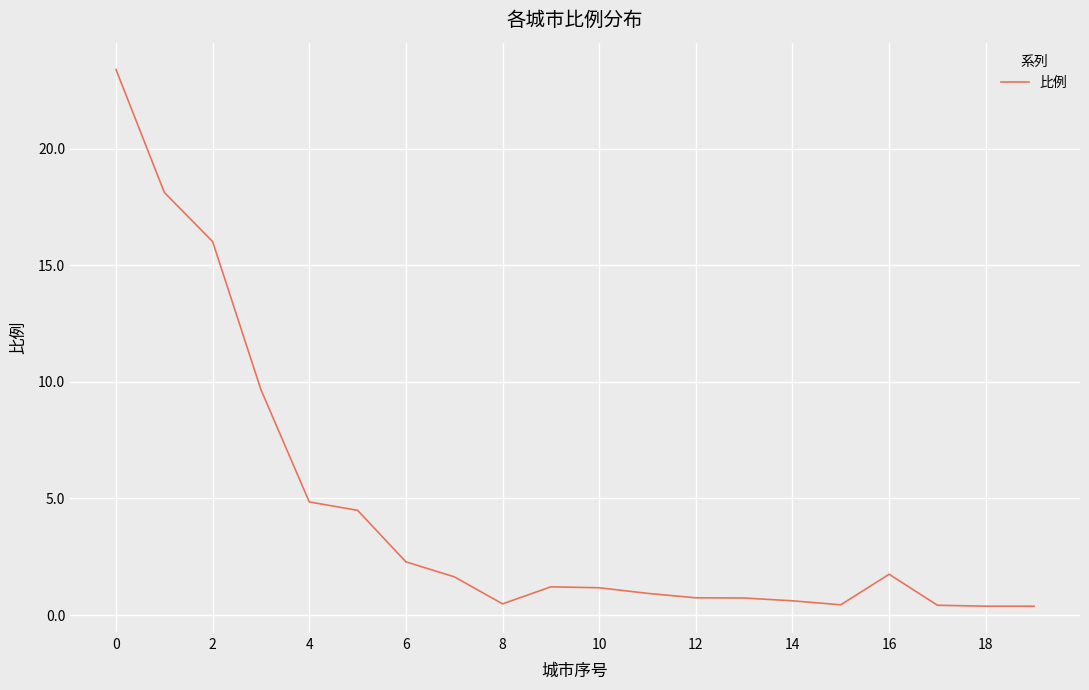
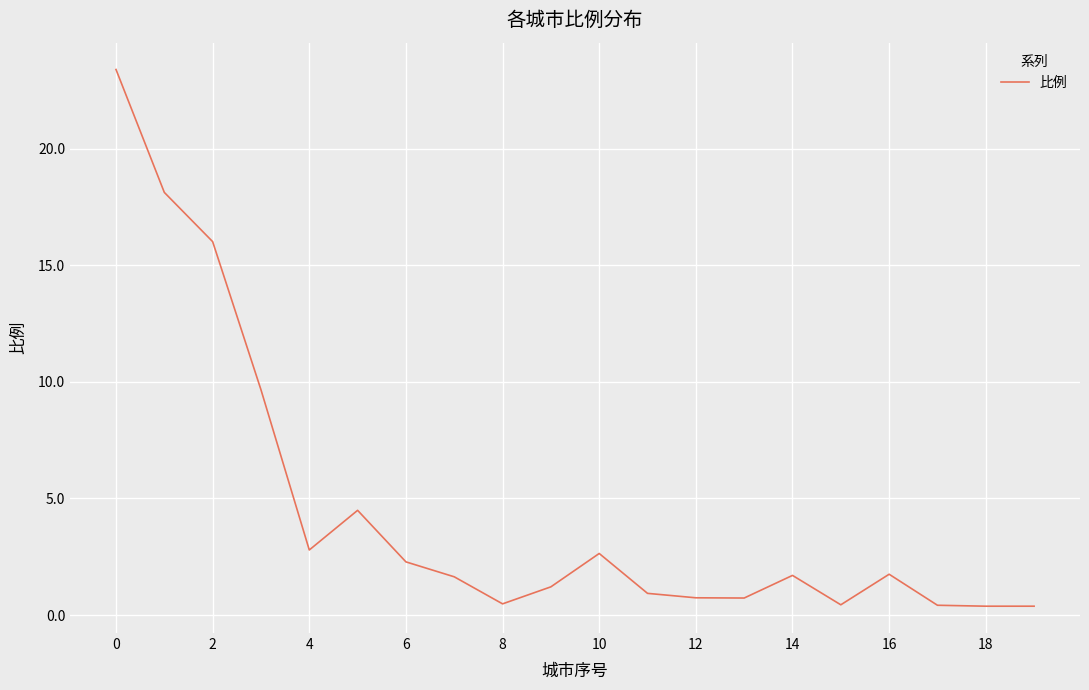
4: 4.9 -> 2.8
10: 1.2 -> 2.6
14: 0.6 -> 1.7
